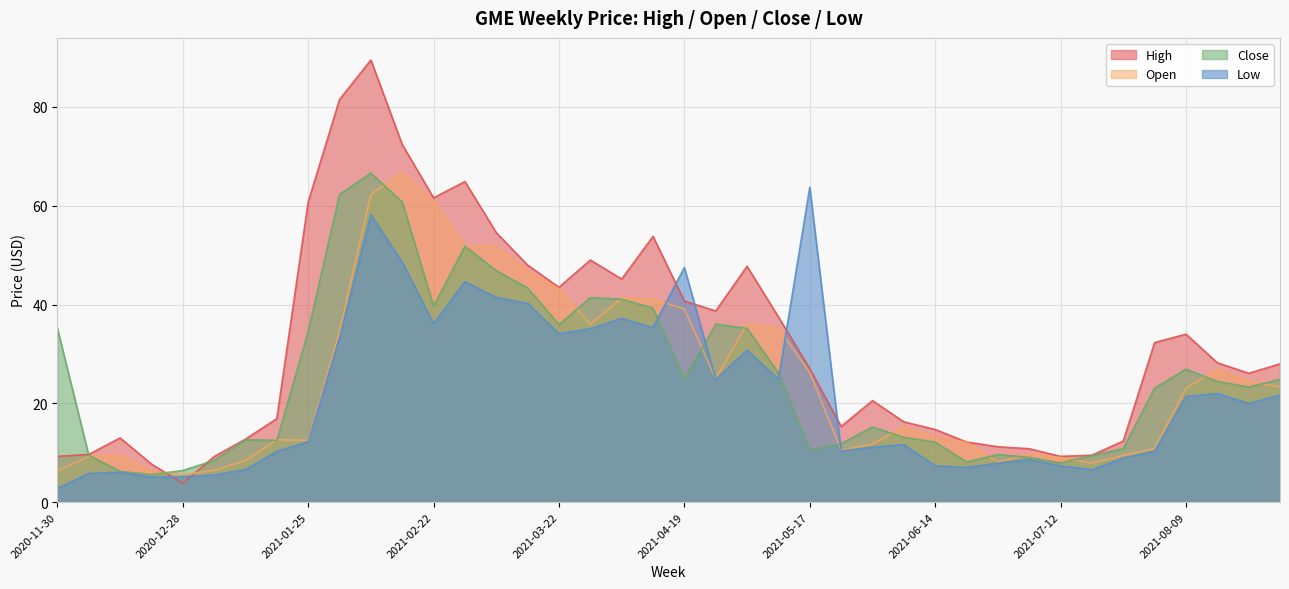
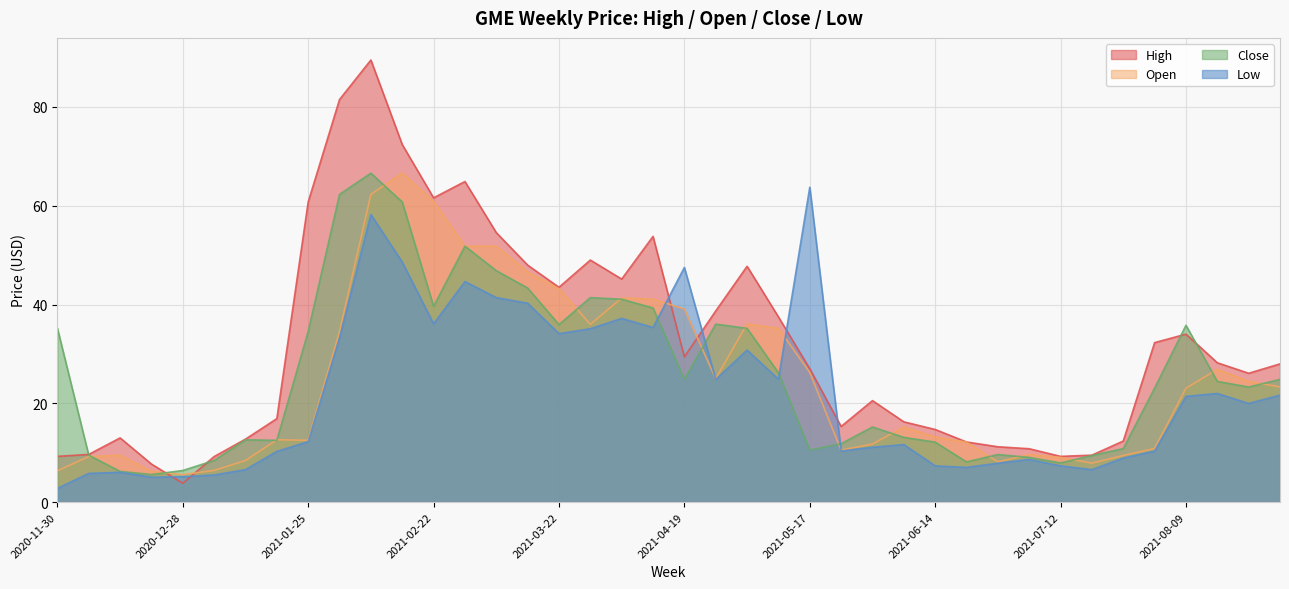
High, 2021-04-19: 41 -> 29
Close, 2021-08-09: 27 -> 36
